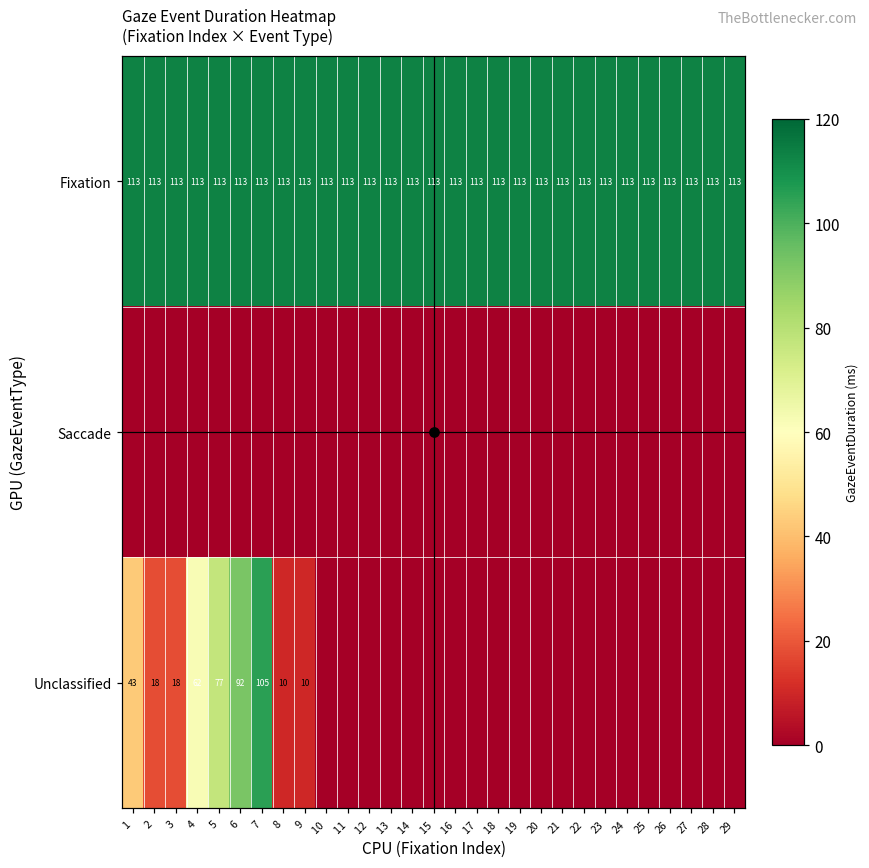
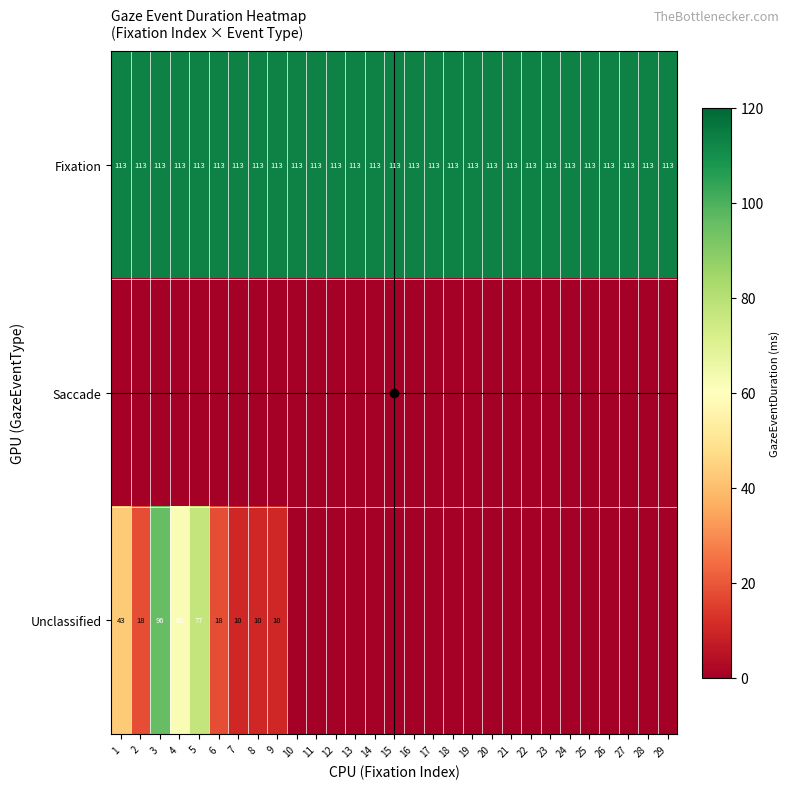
Unclassified, 3: 18 -> 96
Unclassified, 6: 92 -> 18
Unclassified, 7: 105 -> 10
